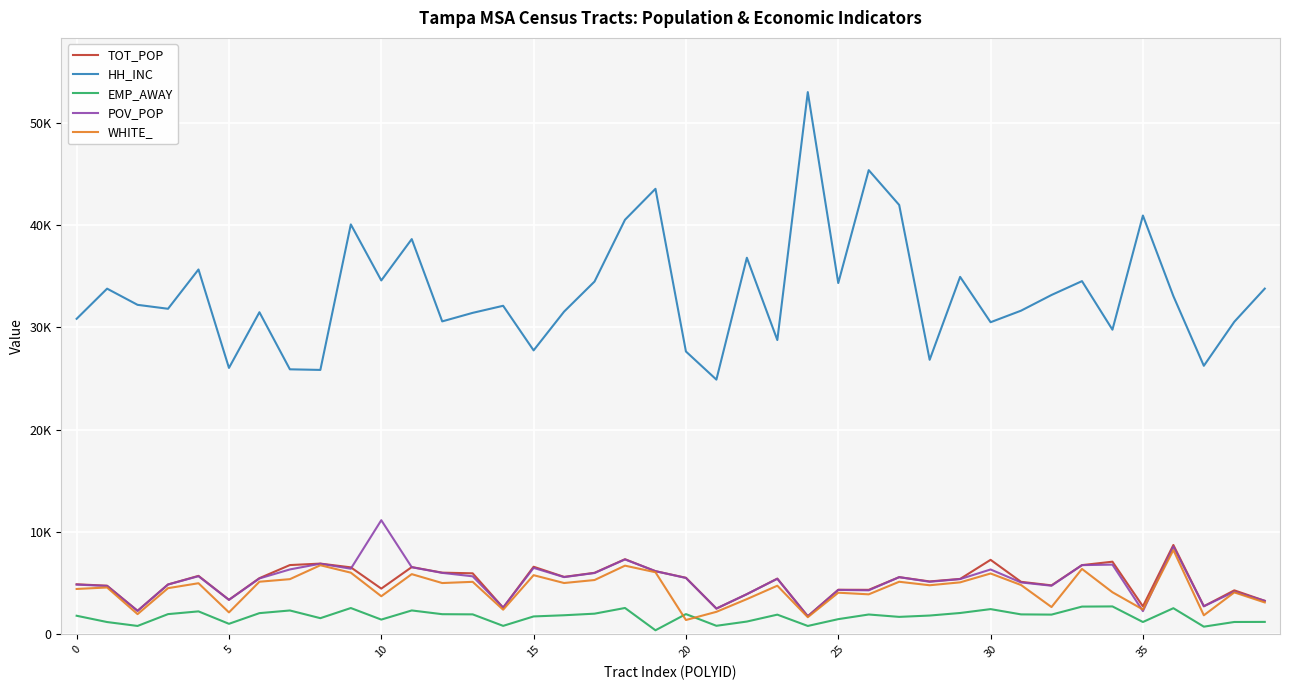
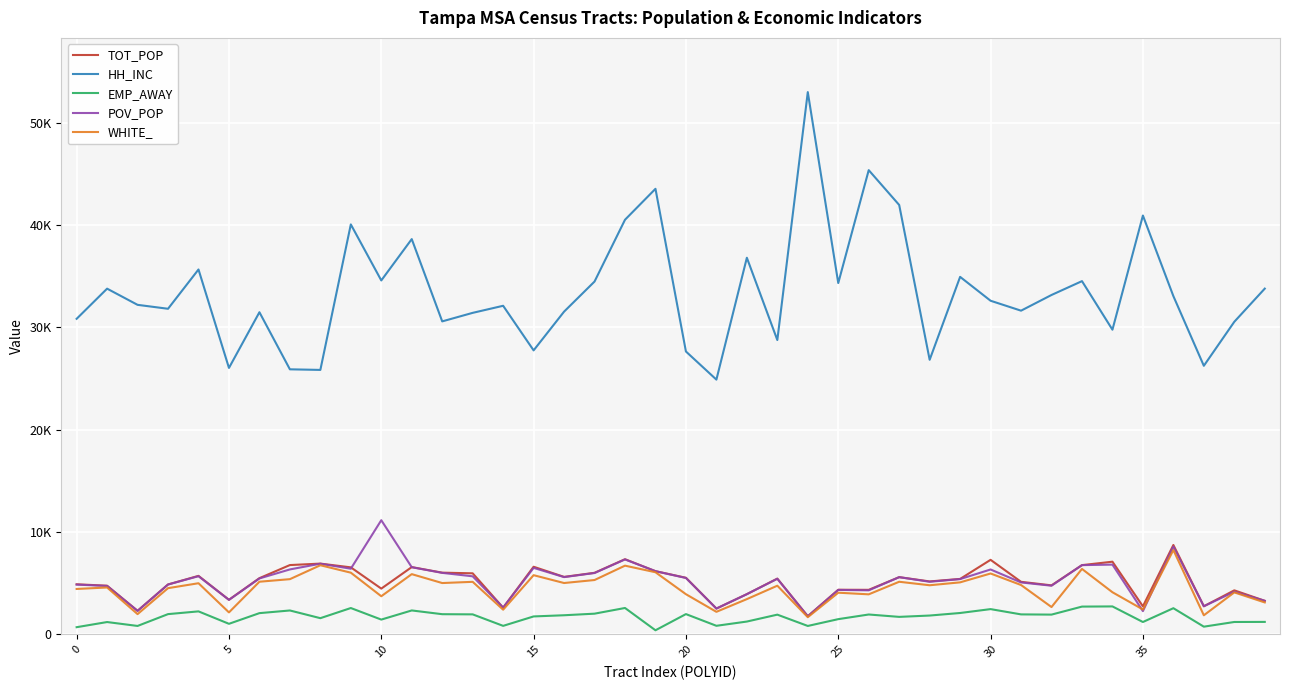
EMP_AWAY, 0: 1800 -> 700
WHITE_, 20: 1400 -> 3900
HH_INC, 30: 30500 -> 32600
